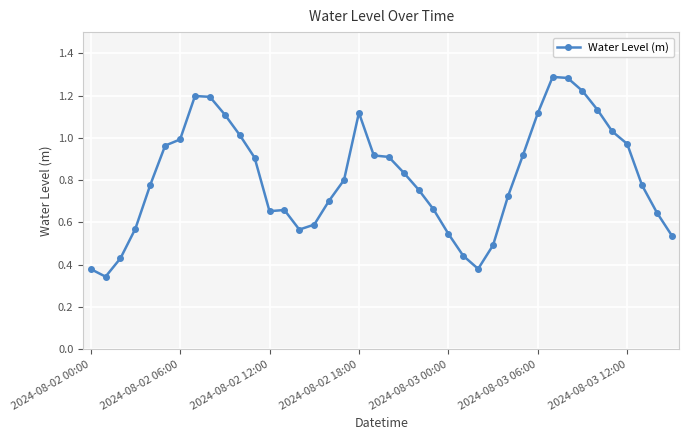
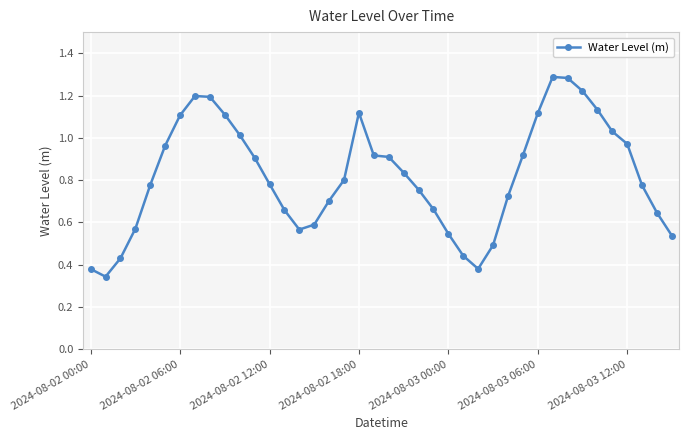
2024-08-02 06:00: 0.99 -> 1.11
2024-08-02 12:00: 0.65 -> 0.78
